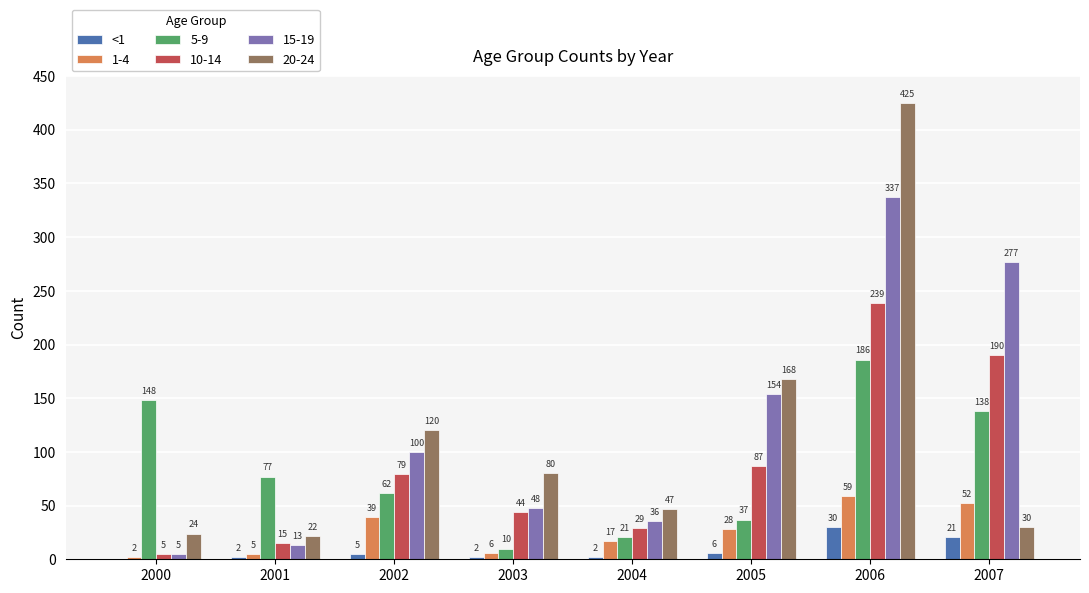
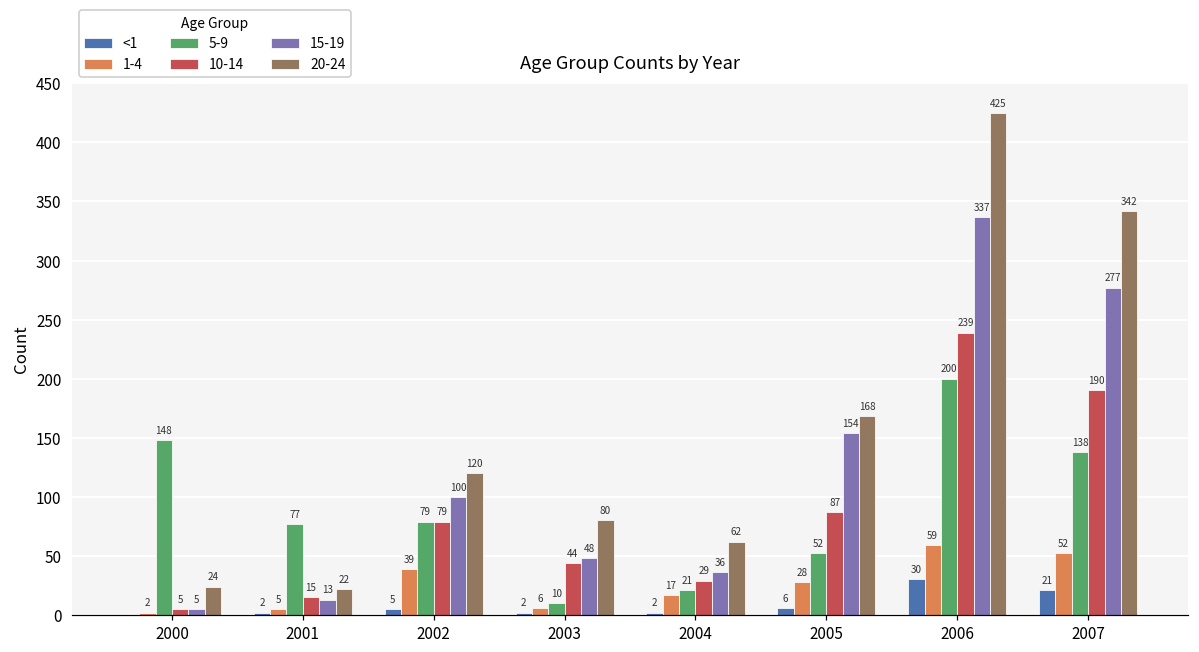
5-9, 2002: 62 -> 79
20-24, 2004: 47 -> 62
5-9, 2005: 37 -> 52
5-9, 2006: 186 -> 200
20-24, 2007: 30 -> 342
